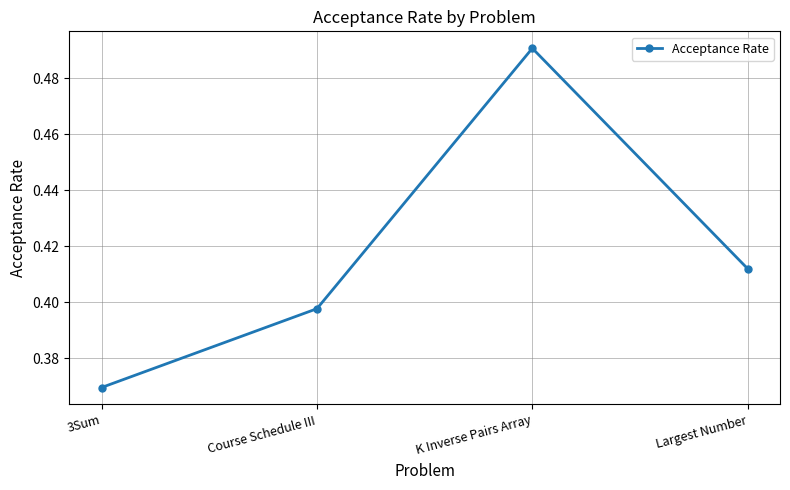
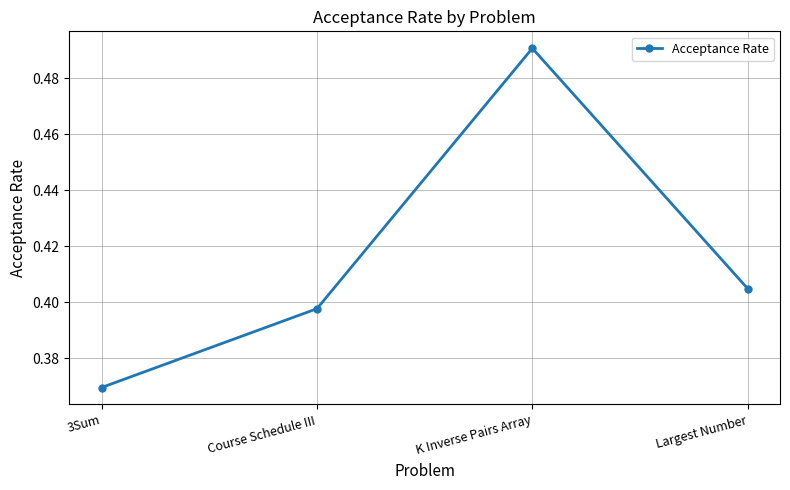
Largest Number: 0.412 -> 0.405
